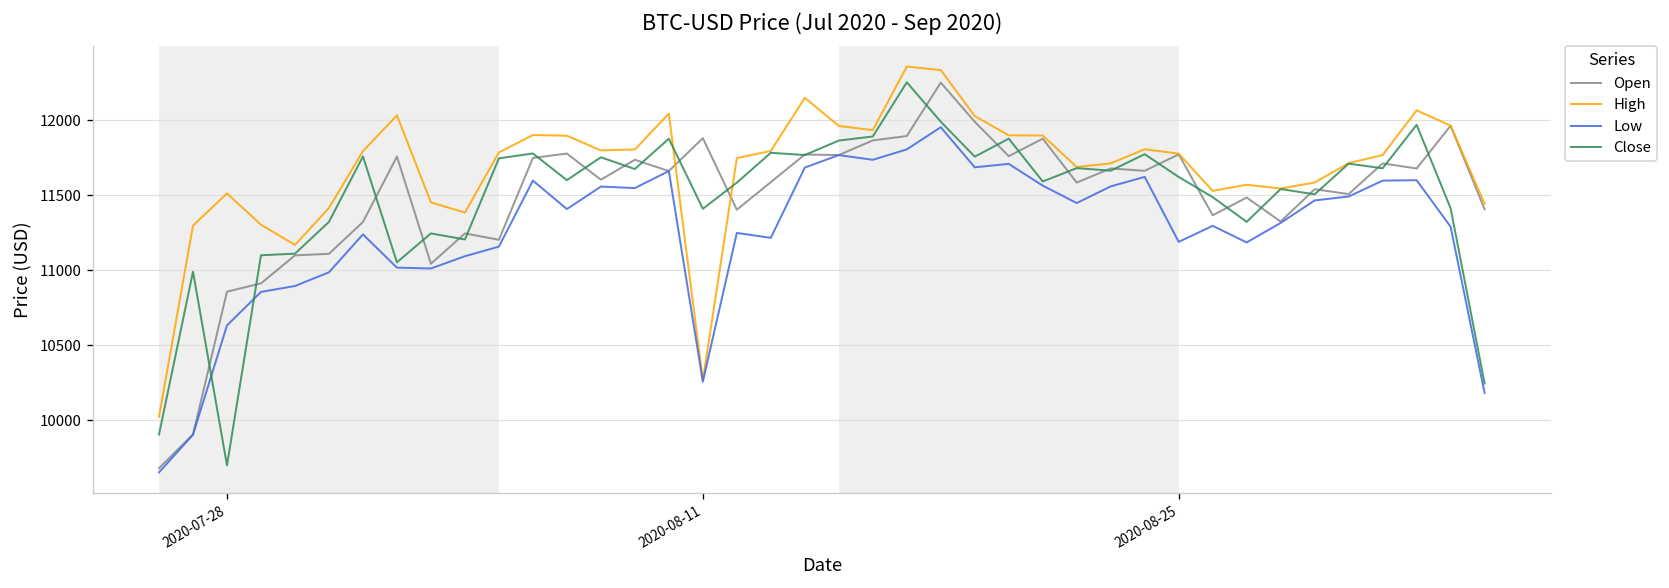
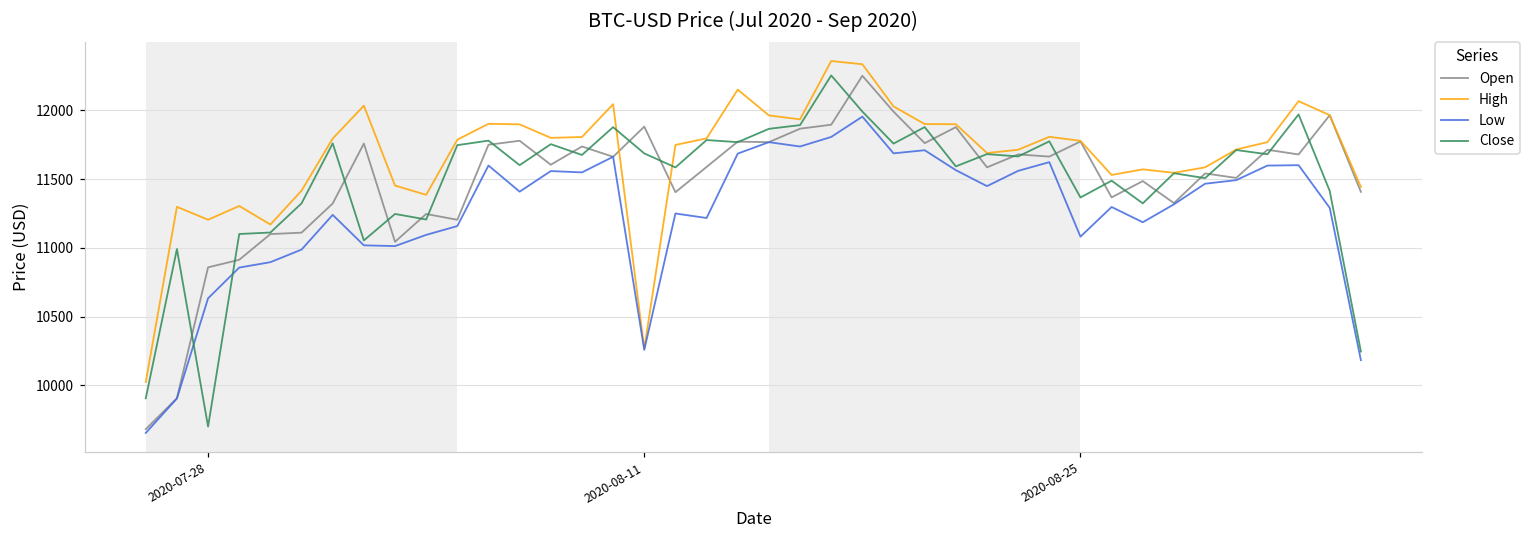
High, 2020-07-28: 11510 -> 11200
Close, 2020-08-11: 11410 -> 11690
Low, 2020-08-25: 11190 -> 11080
Close, 2020-08-25: 11620 -> 11370
